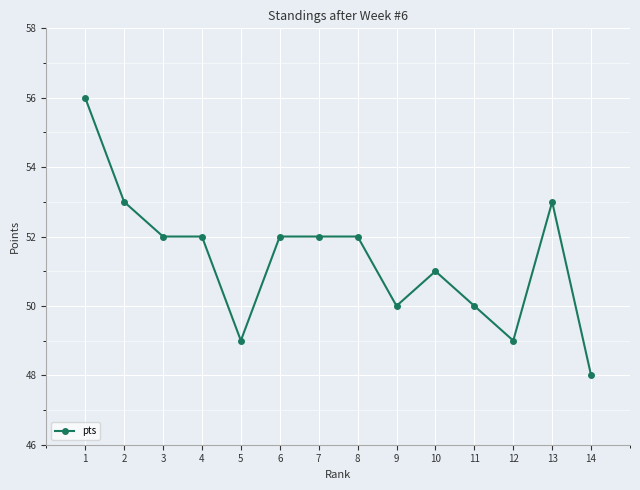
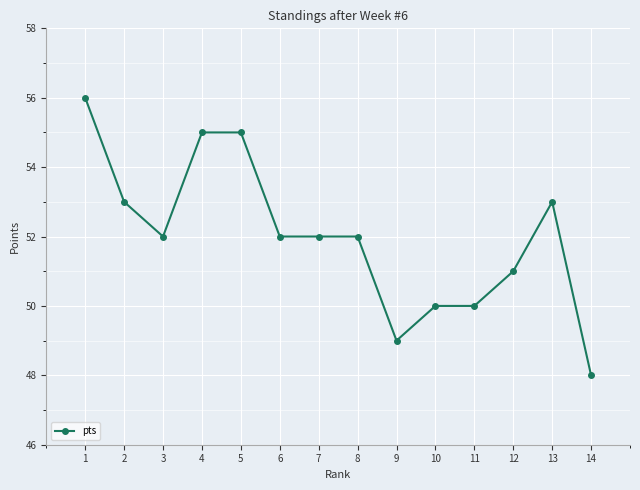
4: 52 -> 55
5: 49 -> 55
9: 50 -> 49
10: 51 -> 50
12: 49 -> 51
